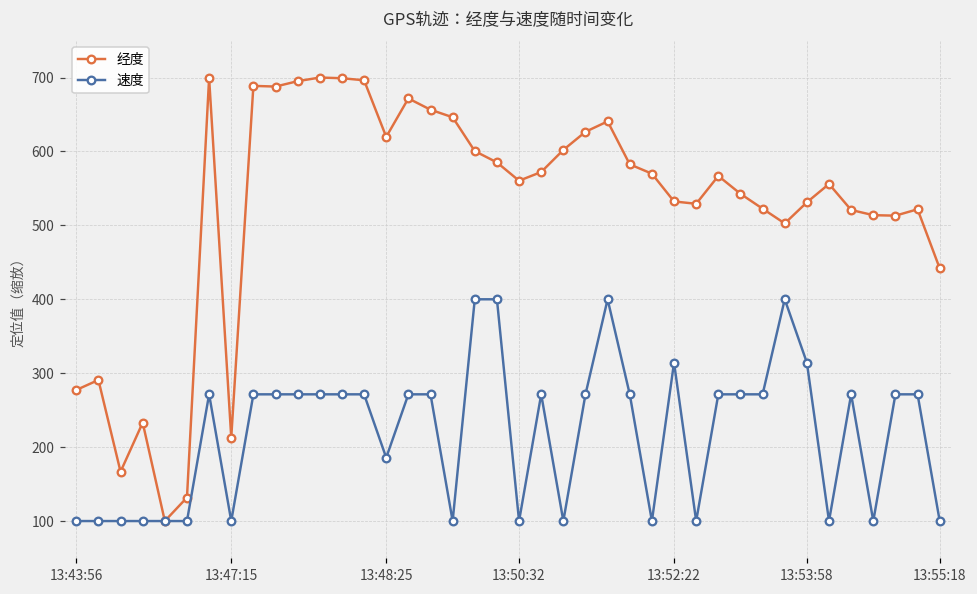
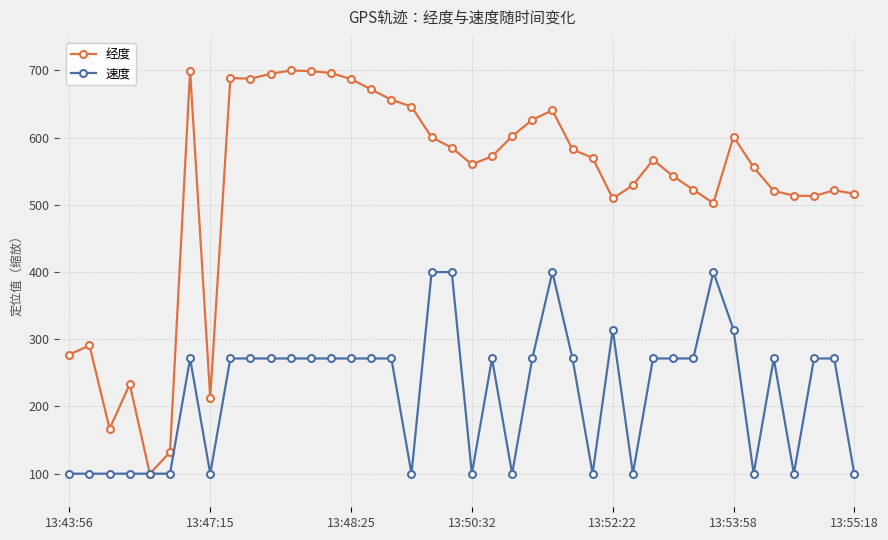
经度, 13:48:25: 620 -> 690
速度, 13:48:25: 190 -> 270
经度, 13:52:22: 530 -> 510
经度, 13:53:58: 530 -> 600
经度, 13:55:18: 440 -> 520
